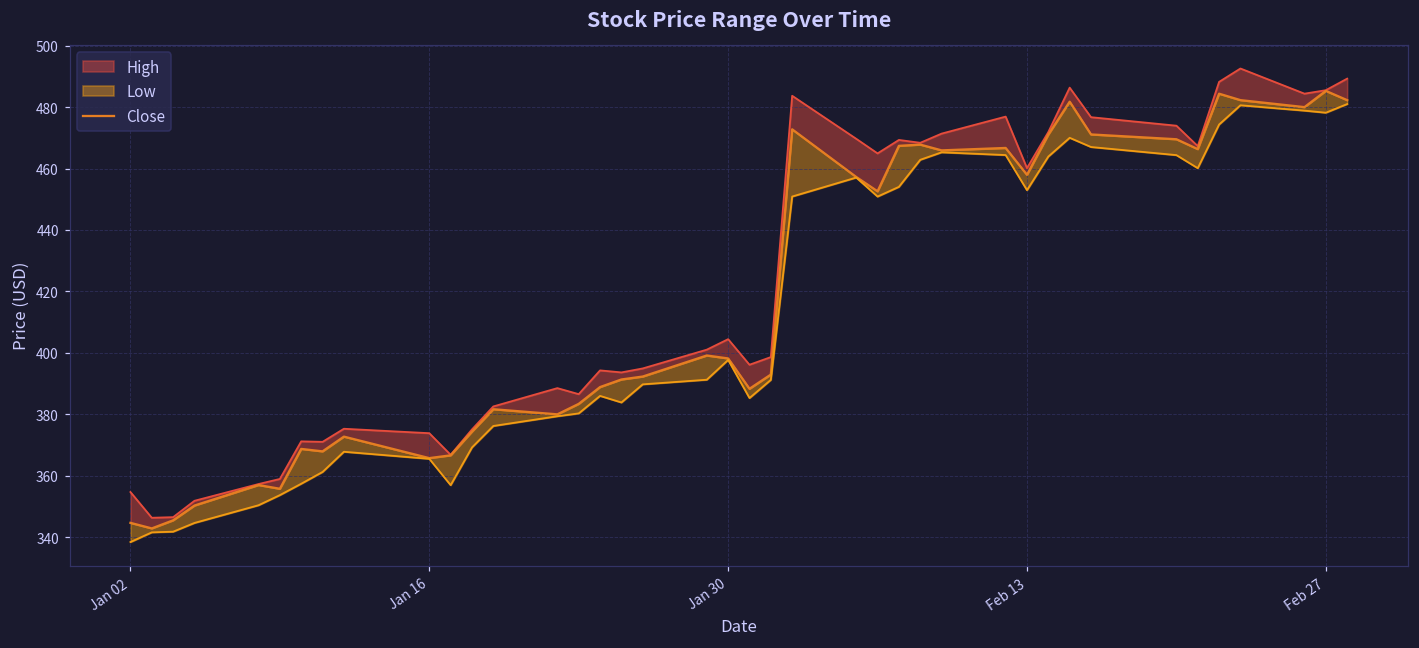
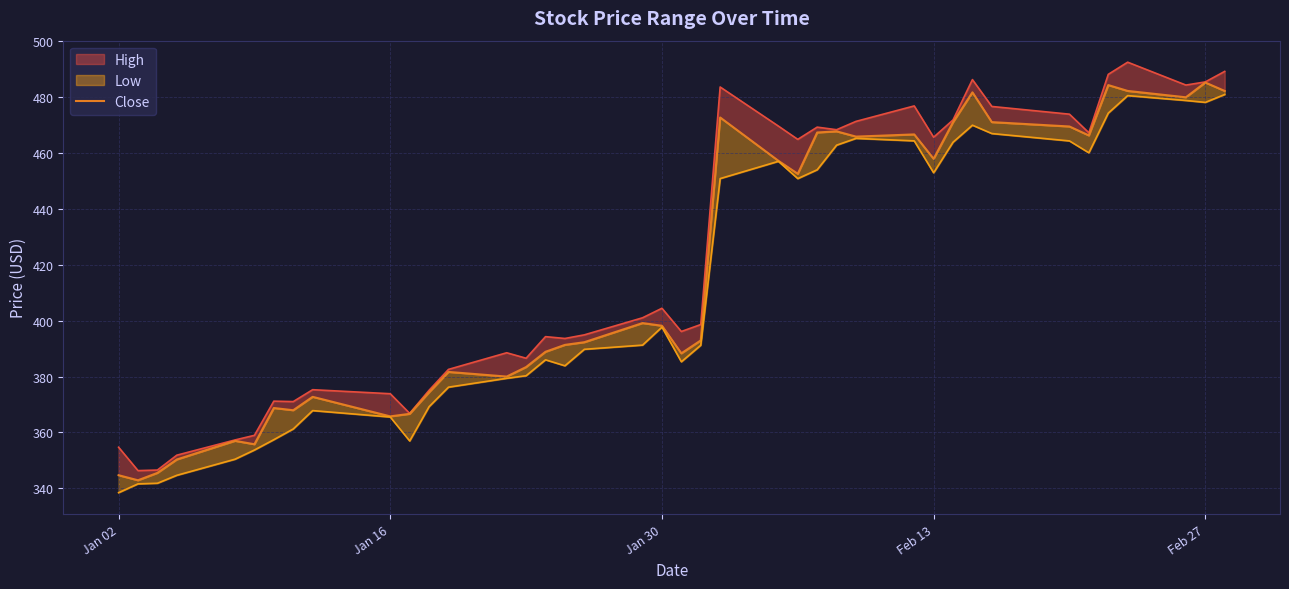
High, Feb 13: 460 -> 466
